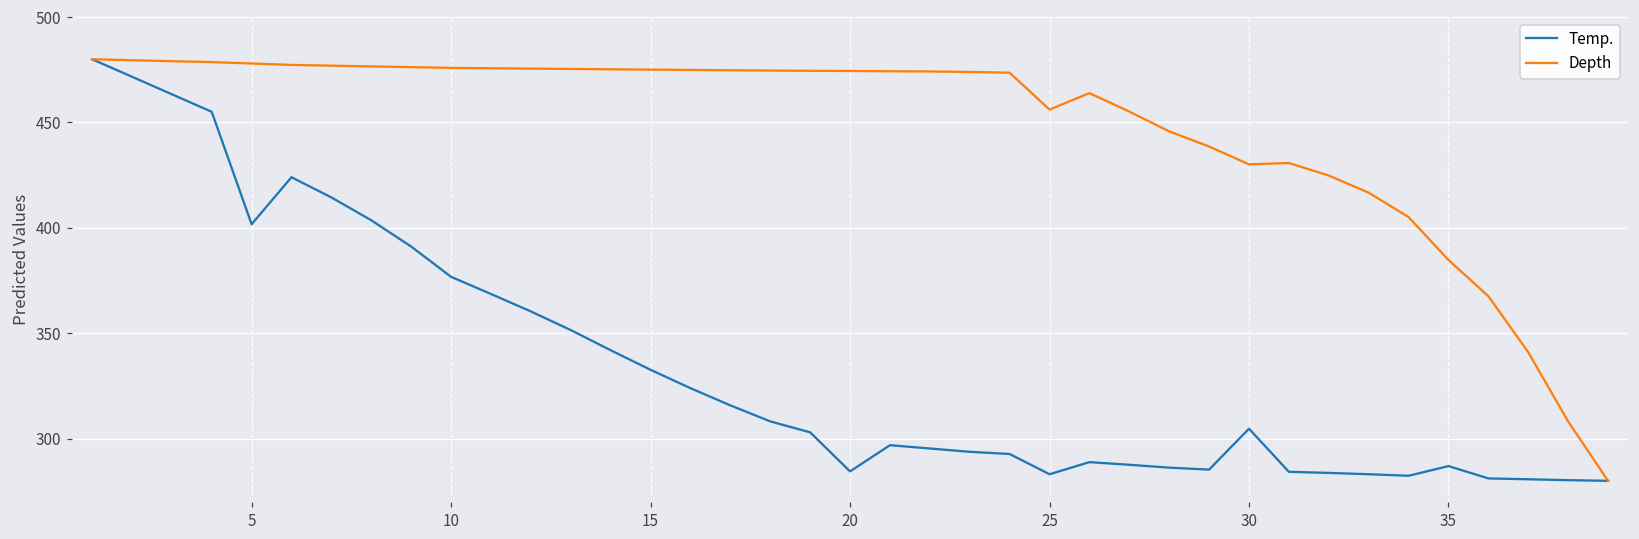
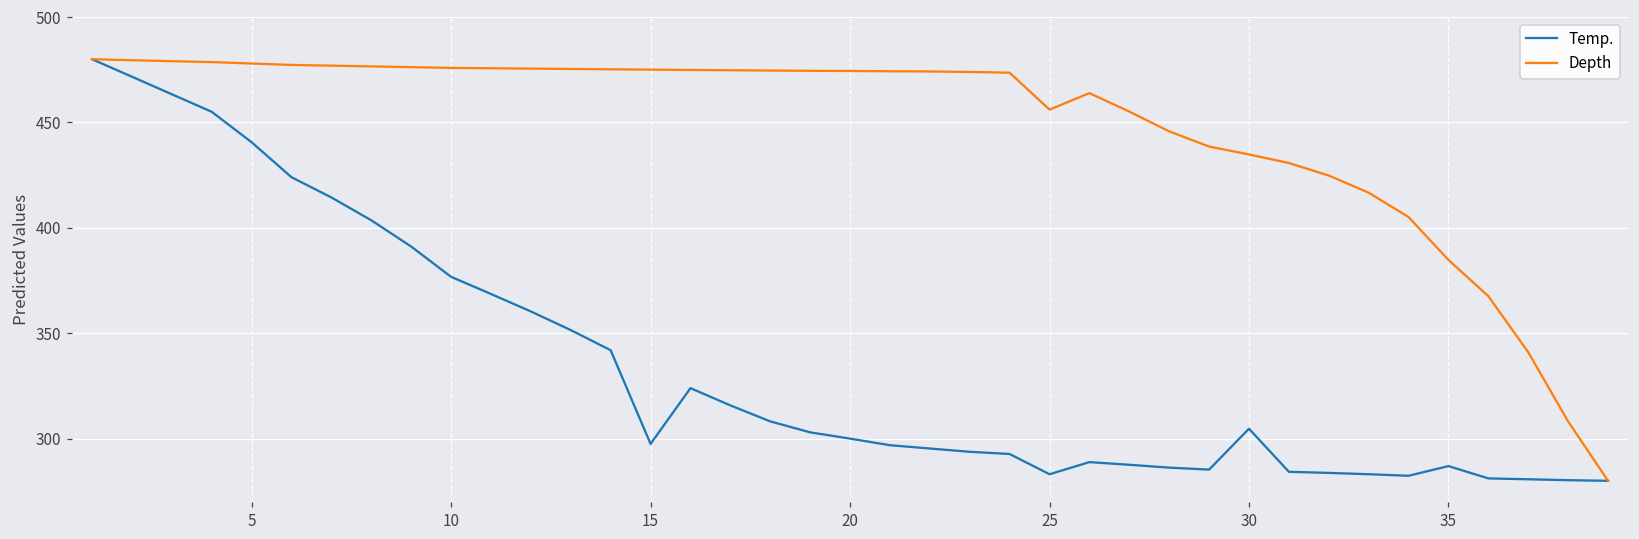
Temp., 5: 402 -> 441
Temp., 15: 333 -> 298
Temp., 20: 284 -> 300
Depth, 30: 430 -> 435
